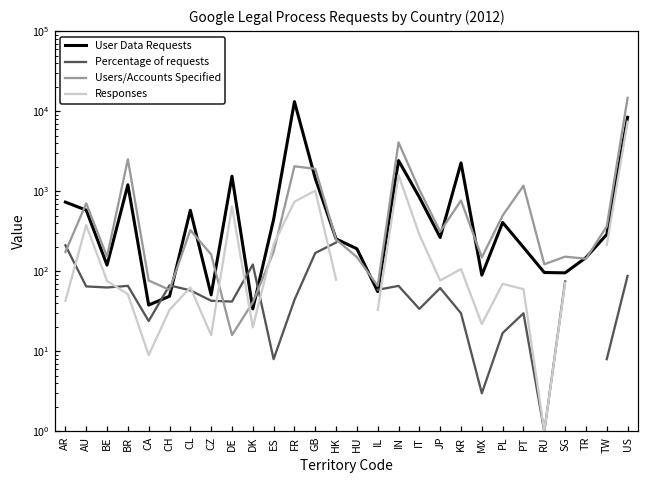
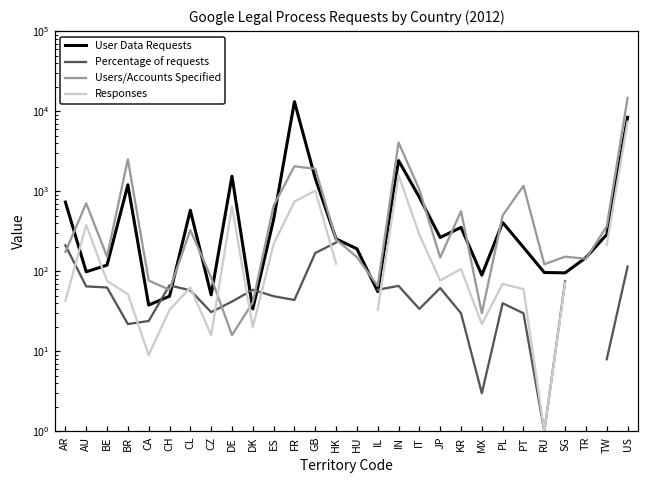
User Data Requests, AU: 600 -> 100
Percentage of requests, BR: 70 -> 22
Percentage of requests, CZ: 40 -> 31
Users/Accounts Specified, CZ: 160 -> 80
Percentage of requests, DK: 120 -> 60
Percentage of requests, ES: 8 -> 50
Users/Accounts Specified, ES: 180 -> 700
Responses, HK: 80 -> 130
Users/Accounts Specified, JP: 320 -> 150
User Data Requests, KR: 2300 -> 400
Users/Accounts Specified, KR: 800 -> 600
Users/Accounts Specified, MX: 150 -> 30
Percentage of requests, PL: 17 -> 40
Percentage of requests, US: 90 -> 120
